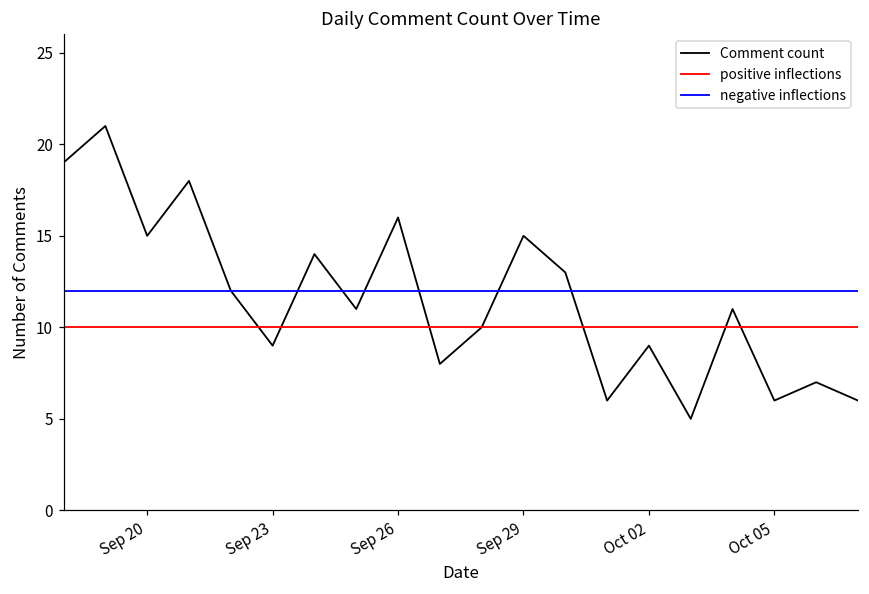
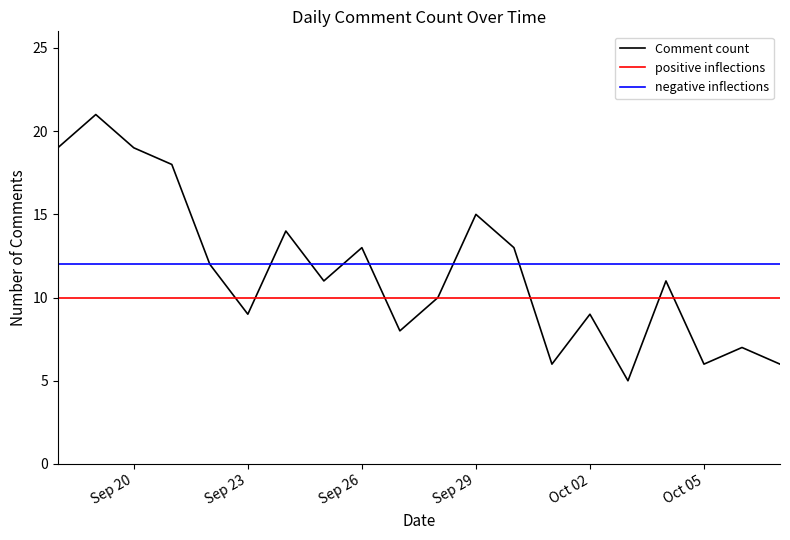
Sep 20: 15 -> 19
Sep 26: 16 -> 13
